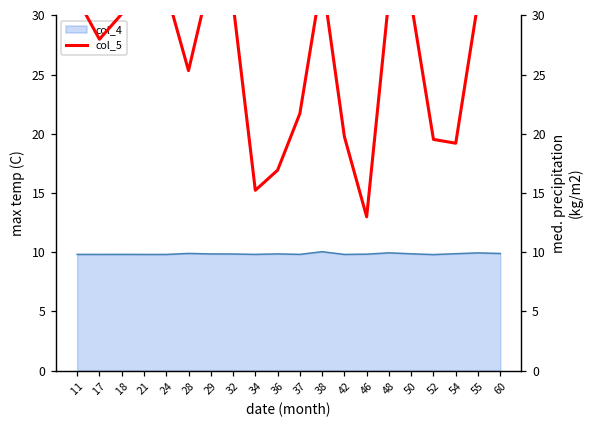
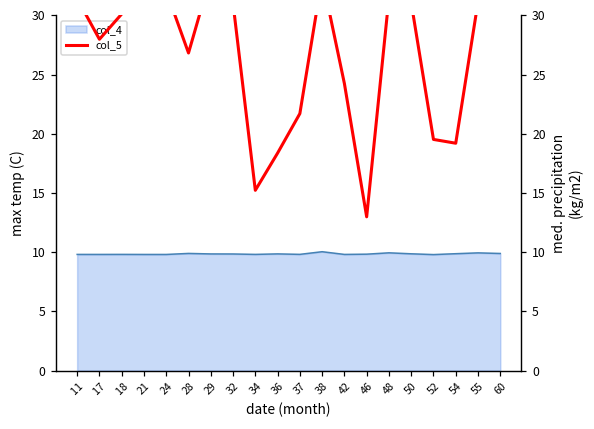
col_5, 28: 25.3 -> 26.8
col_5, 36: 16.9 -> 18.4
col_5, 42: 19.8 -> 24.2
